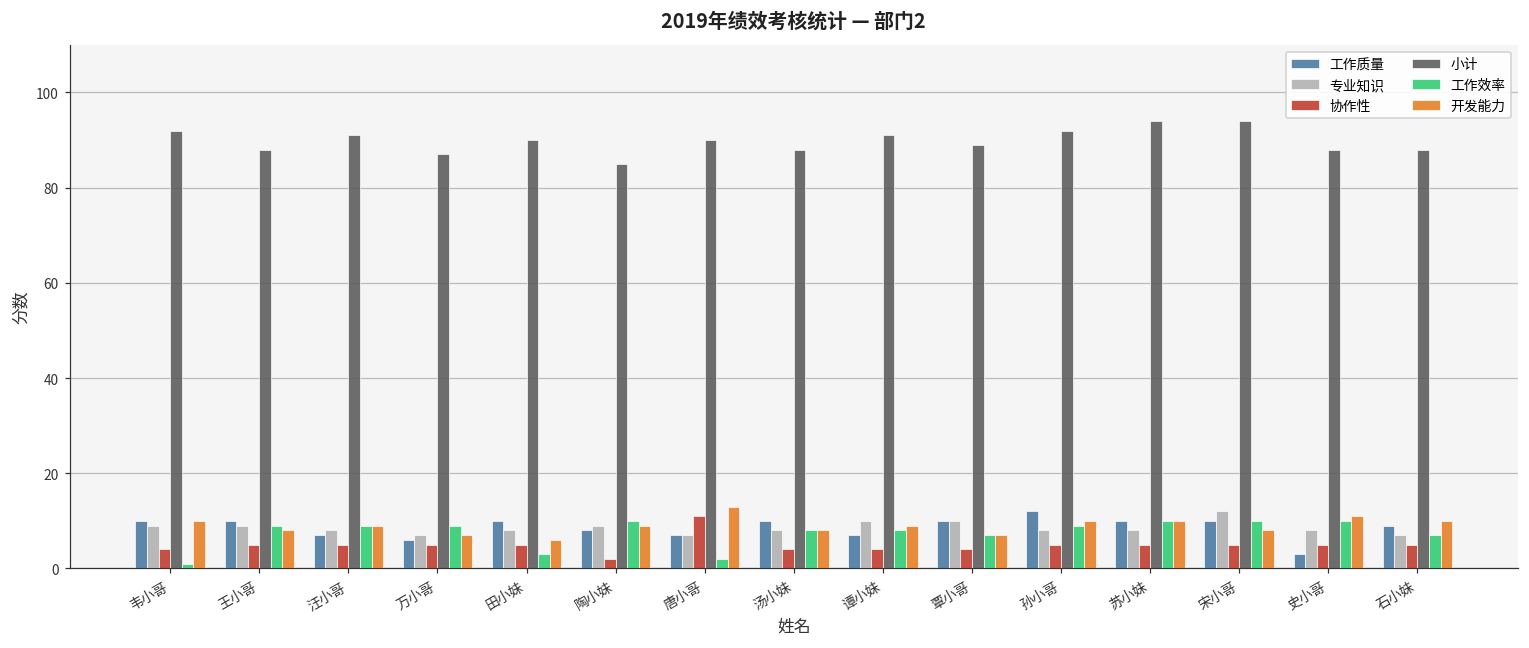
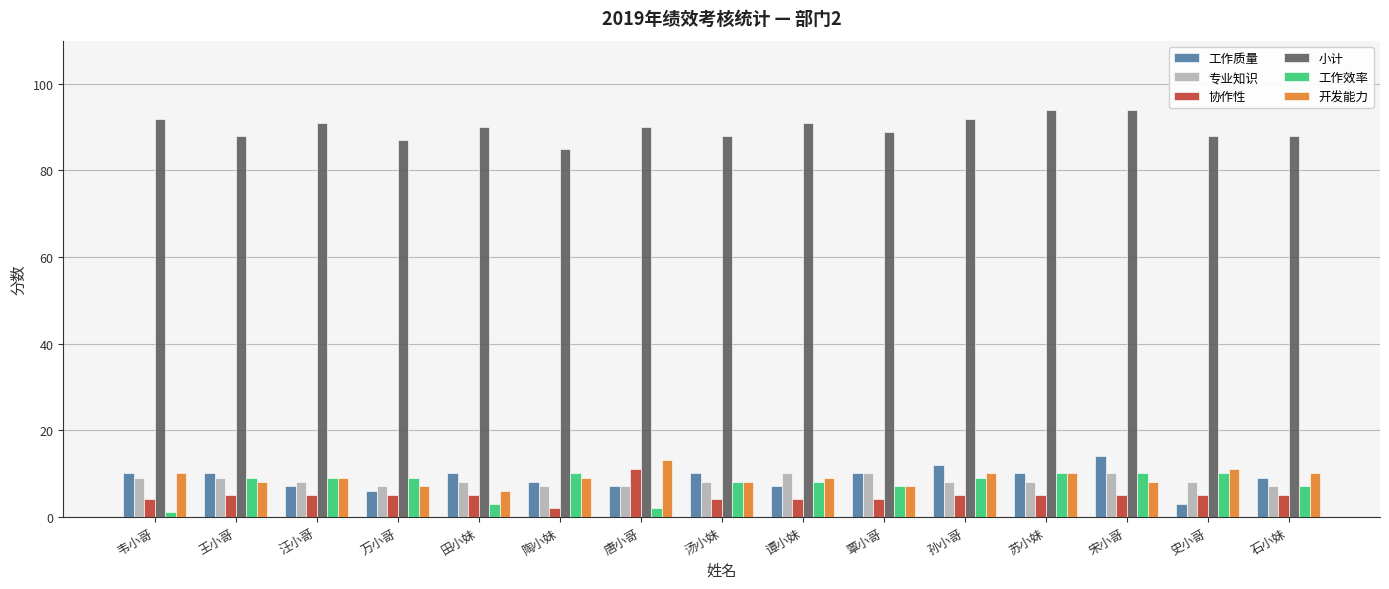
专业知识, 陶小妹: 9 -> 7
工作质量, 宋小哥: 10 -> 14
专业知识, 宋小哥: 12 -> 10
